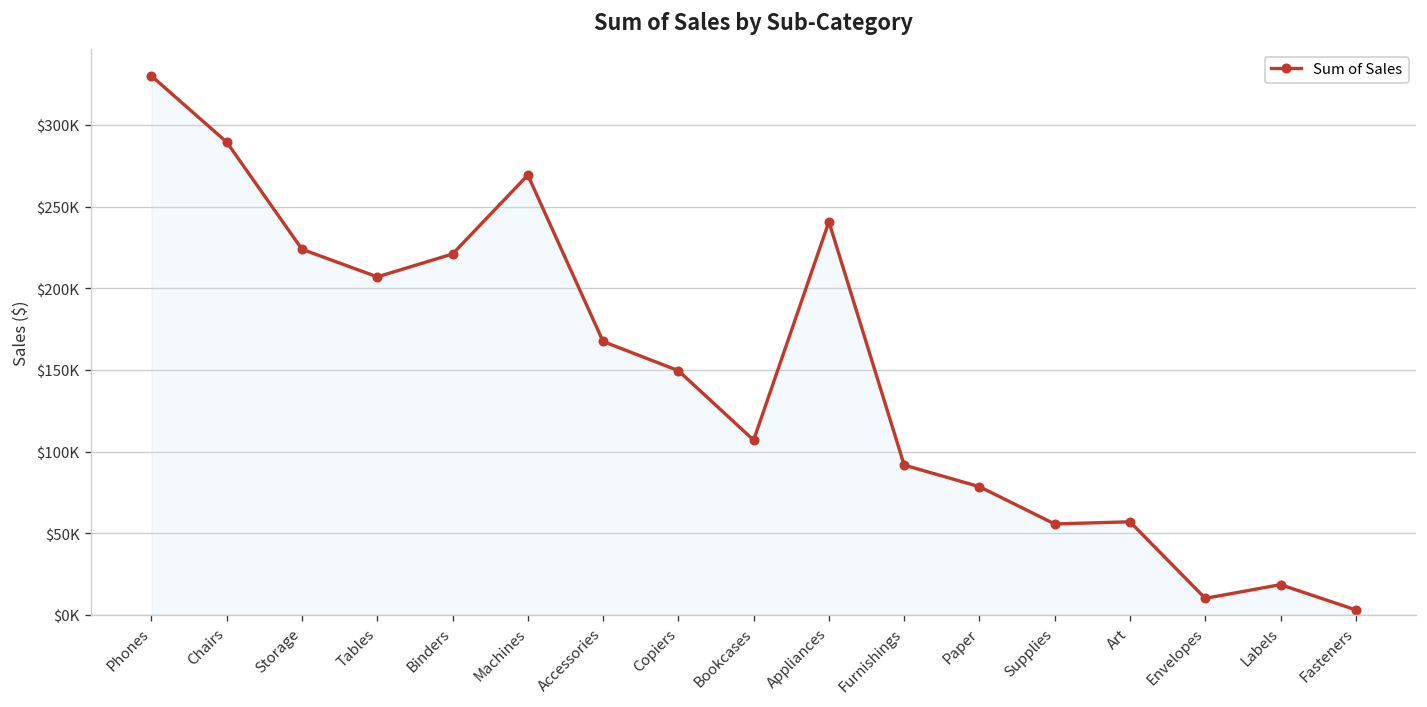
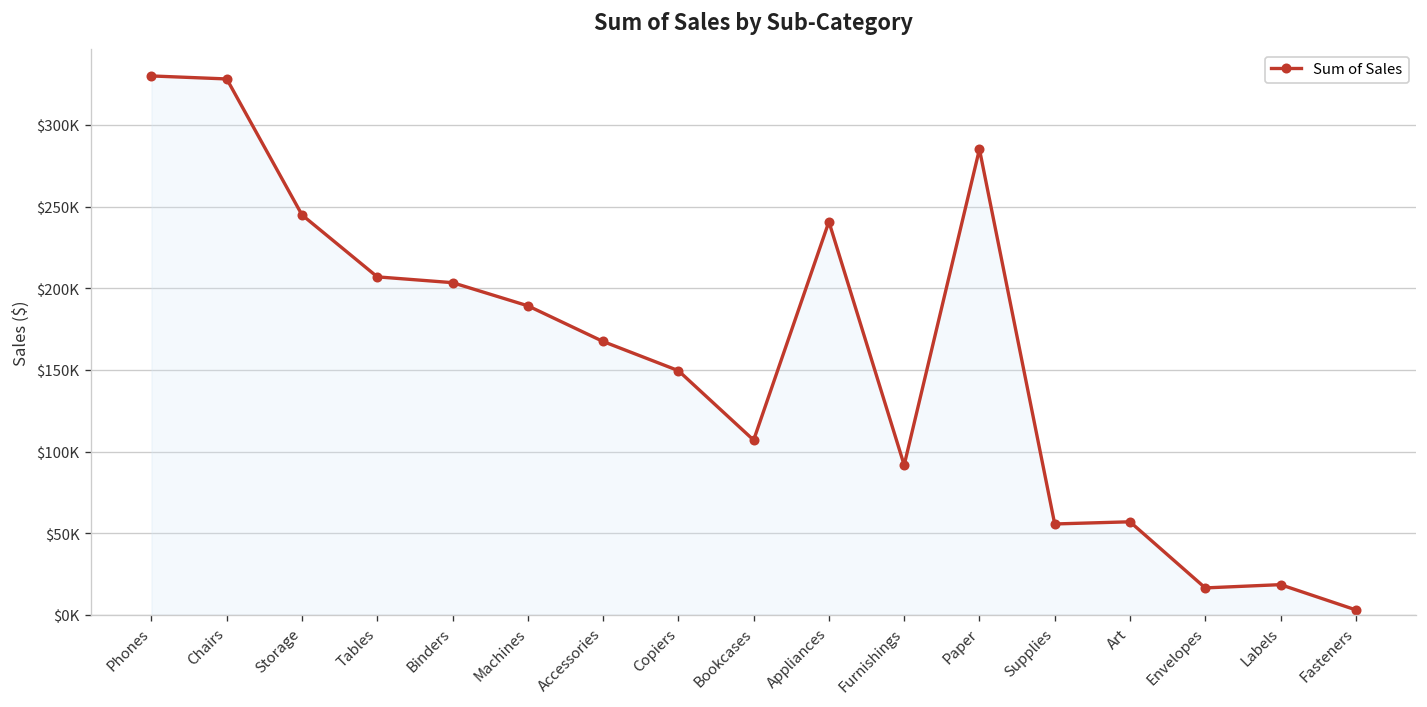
Chairs: $289000 -> $328000
Storage: $224000 -> $245000
Binders: $221000 -> $203000
Machines: $269000 -> $189000
Paper: $78000 -> $285000
Envelopes: $10000 -> $16000
